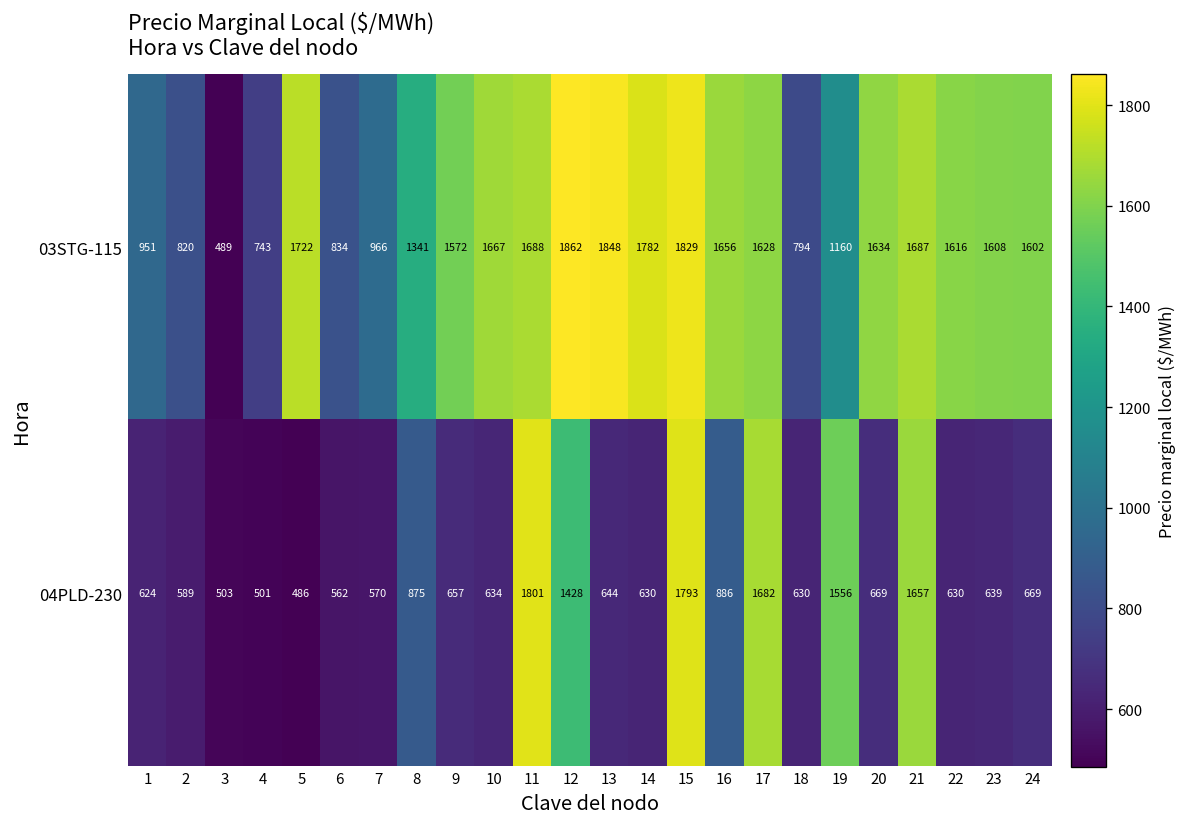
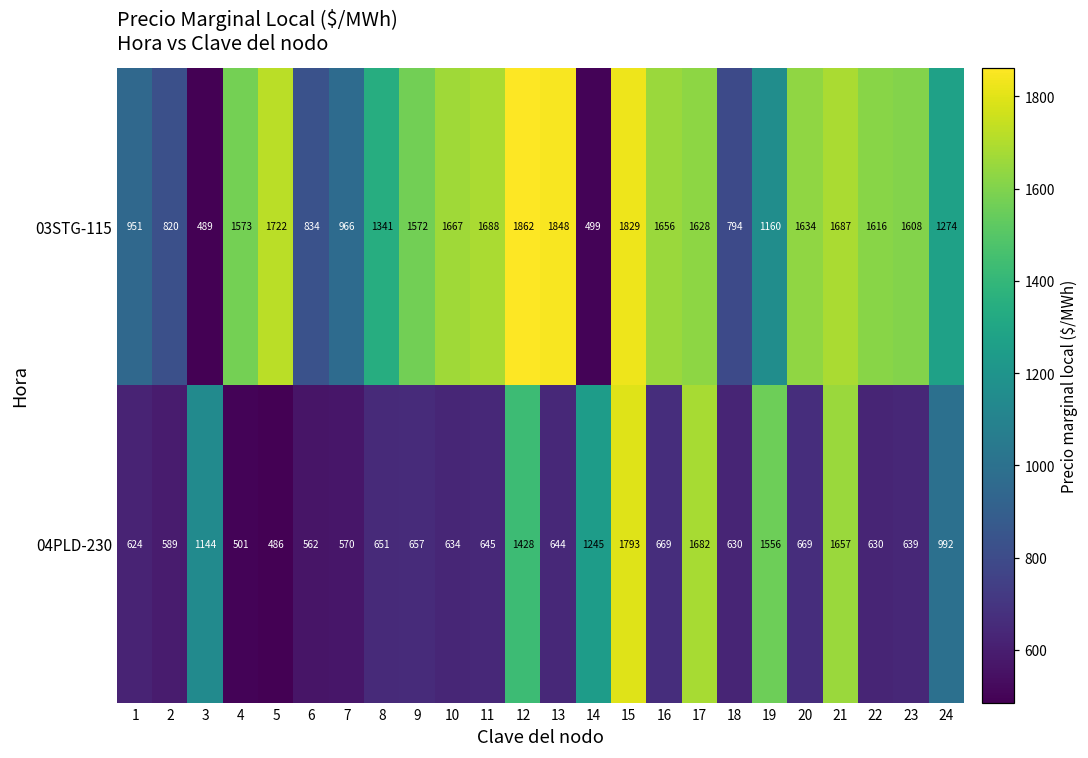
03STG-115, 4: 743 -> 1573
03STG-115, 14: 1782 -> 499
03STG-115, 24: 1602 -> 1274
04PLD-230, 3: 503 -> 1144
04PLD-230, 8: 875 -> 651
04PLD-230, 11: 1801 -> 645
04PLD-230, 14: 630 -> 1245
04PLD-230, 16: 886 -> 669
04PLD-230, 24: 669 -> 992
